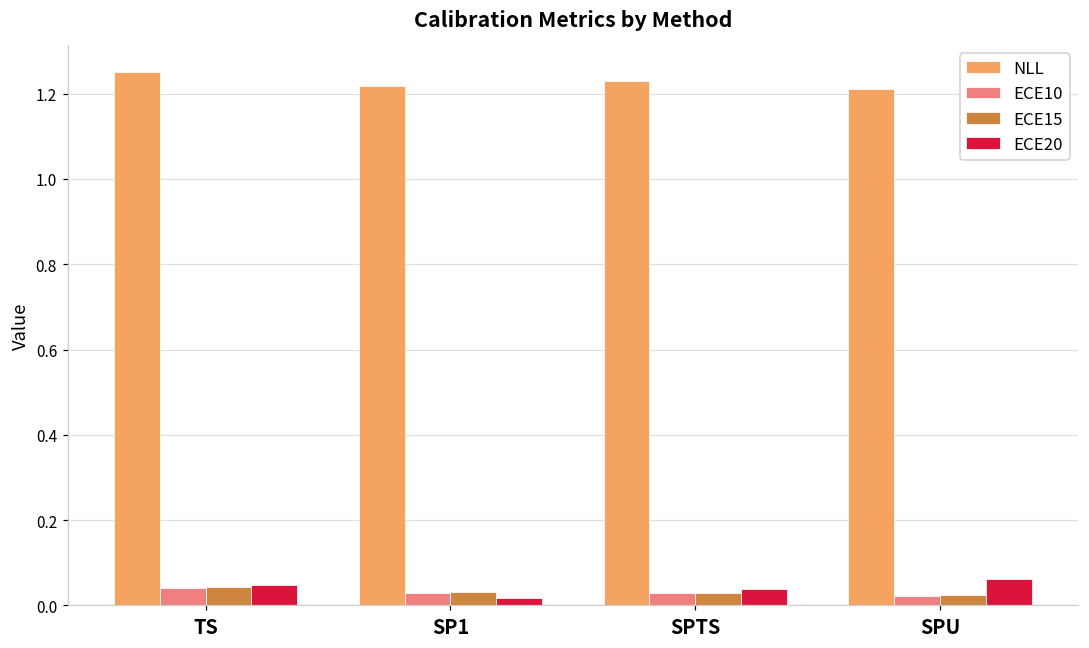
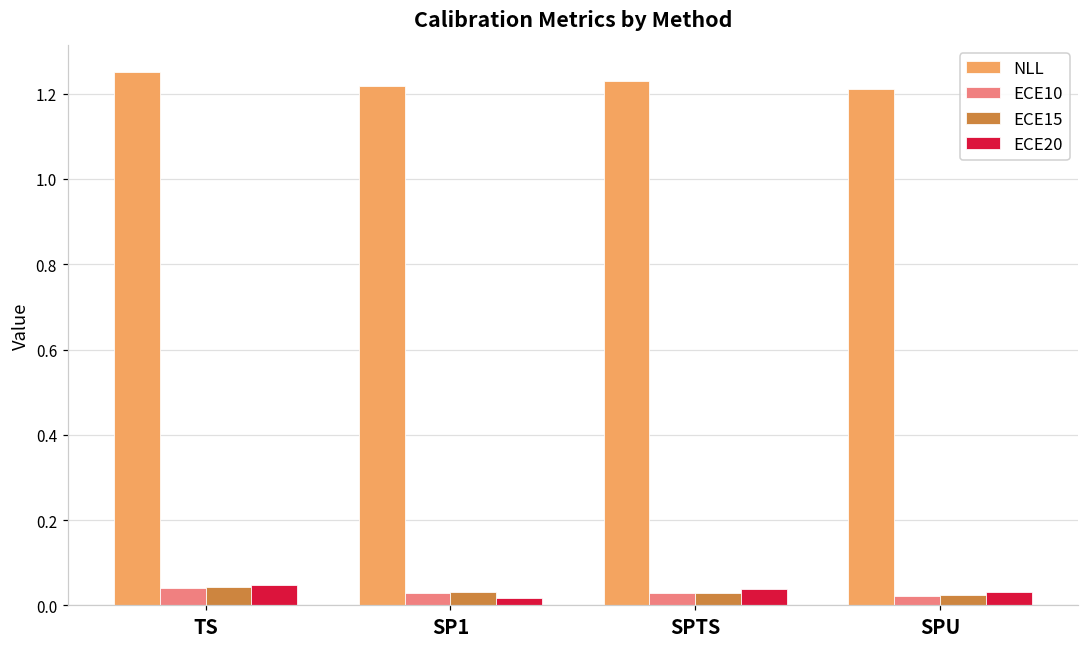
ECE20, SPU: 0.06 -> 0.03
